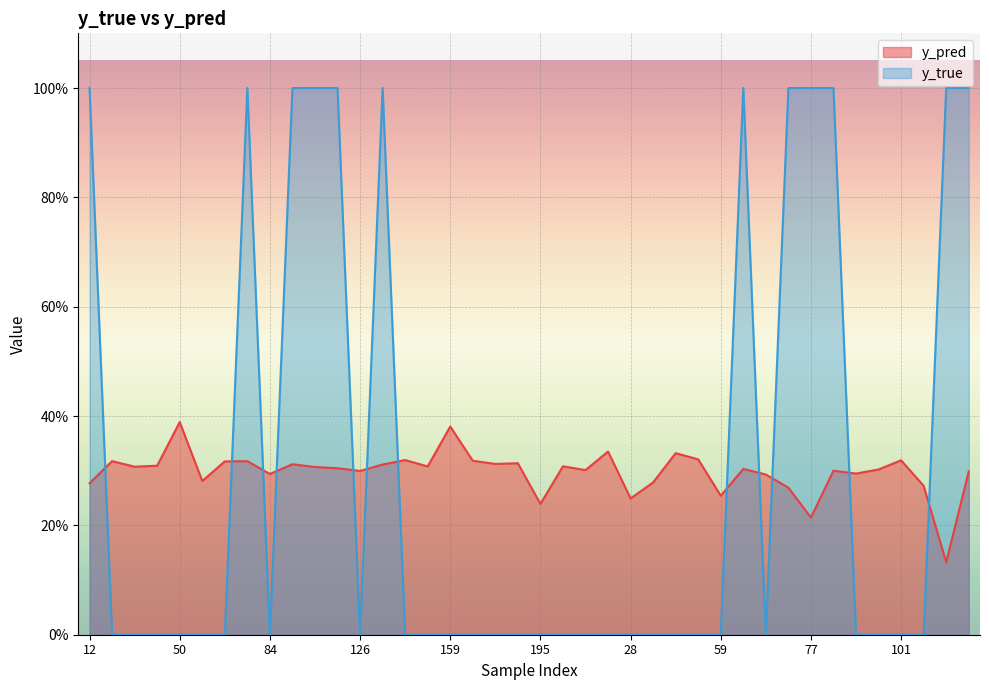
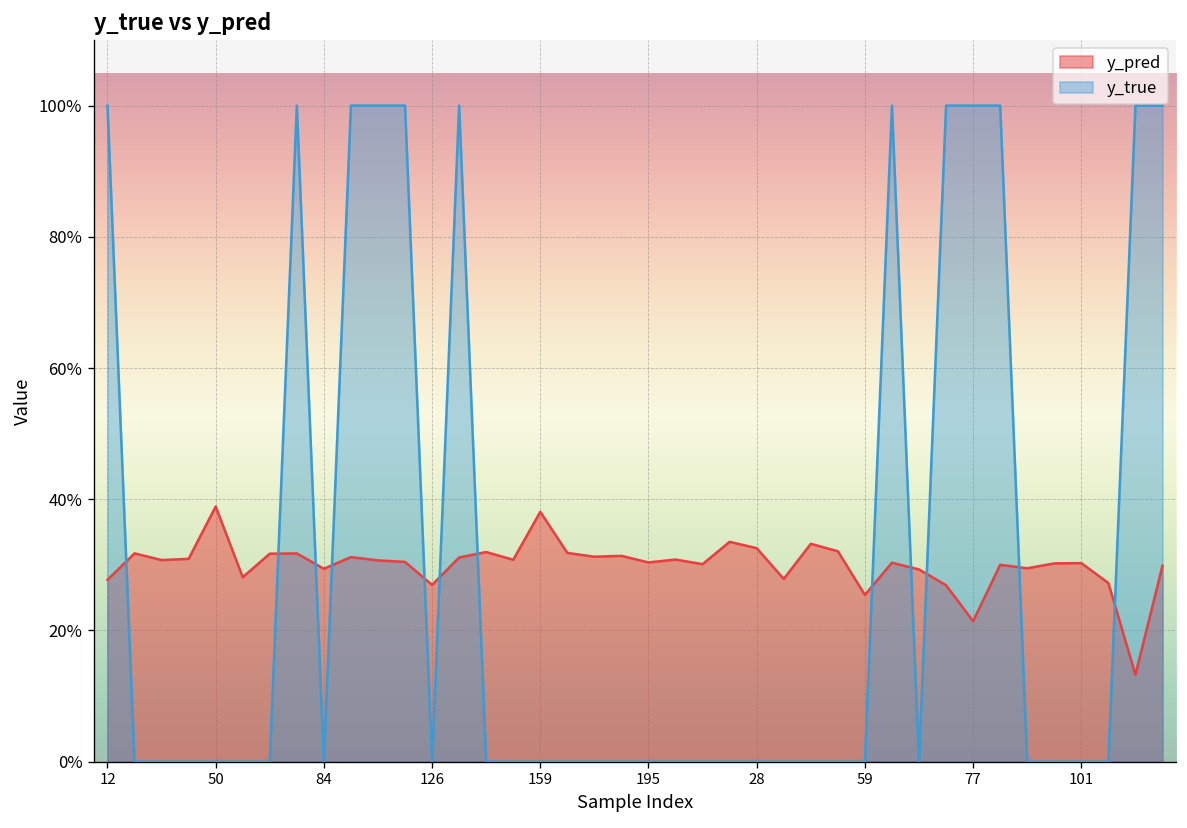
y_pred, 126: 30% -> 27%
y_pred, 195: 24% -> 30%
y_pred, 28: 25% -> 33%
y_pred, 101: 32% -> 30%
